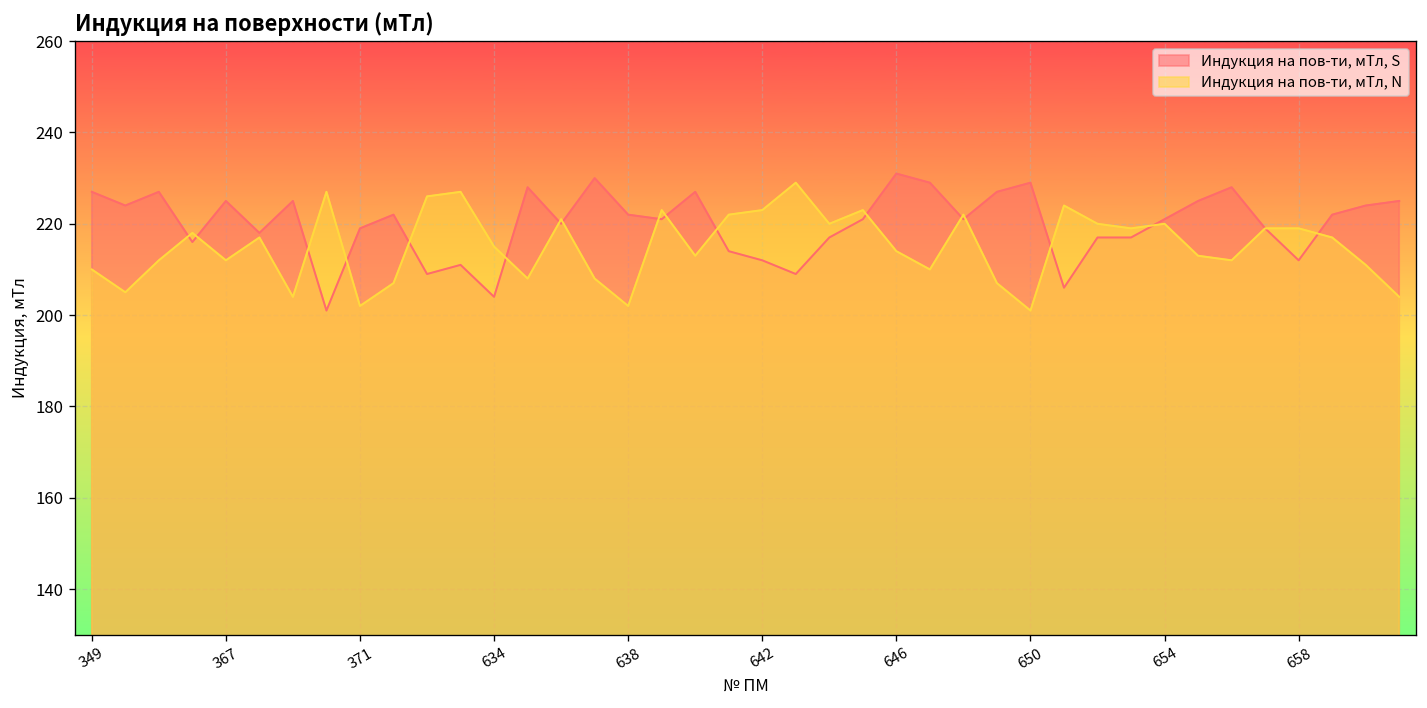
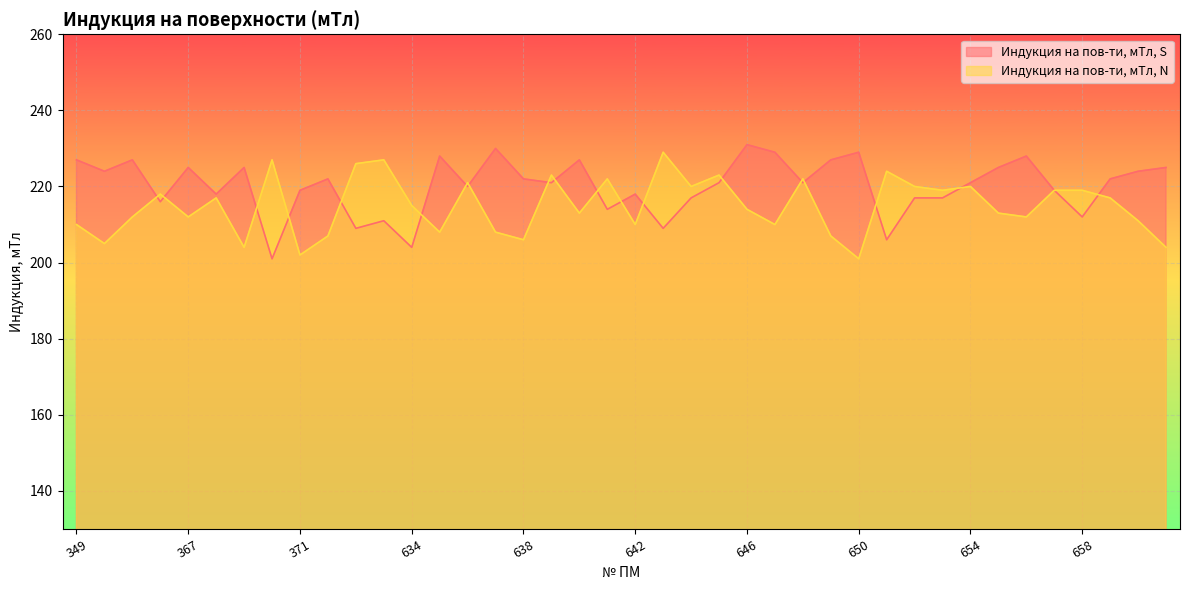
Индукция на пов-ти, мТл, N, 638: 202 -> 206
Индукция на пов-ти, мТл, S, 642: 212 -> 218
Индукция на пов-ти, мТл, N, 642: 223 -> 210
